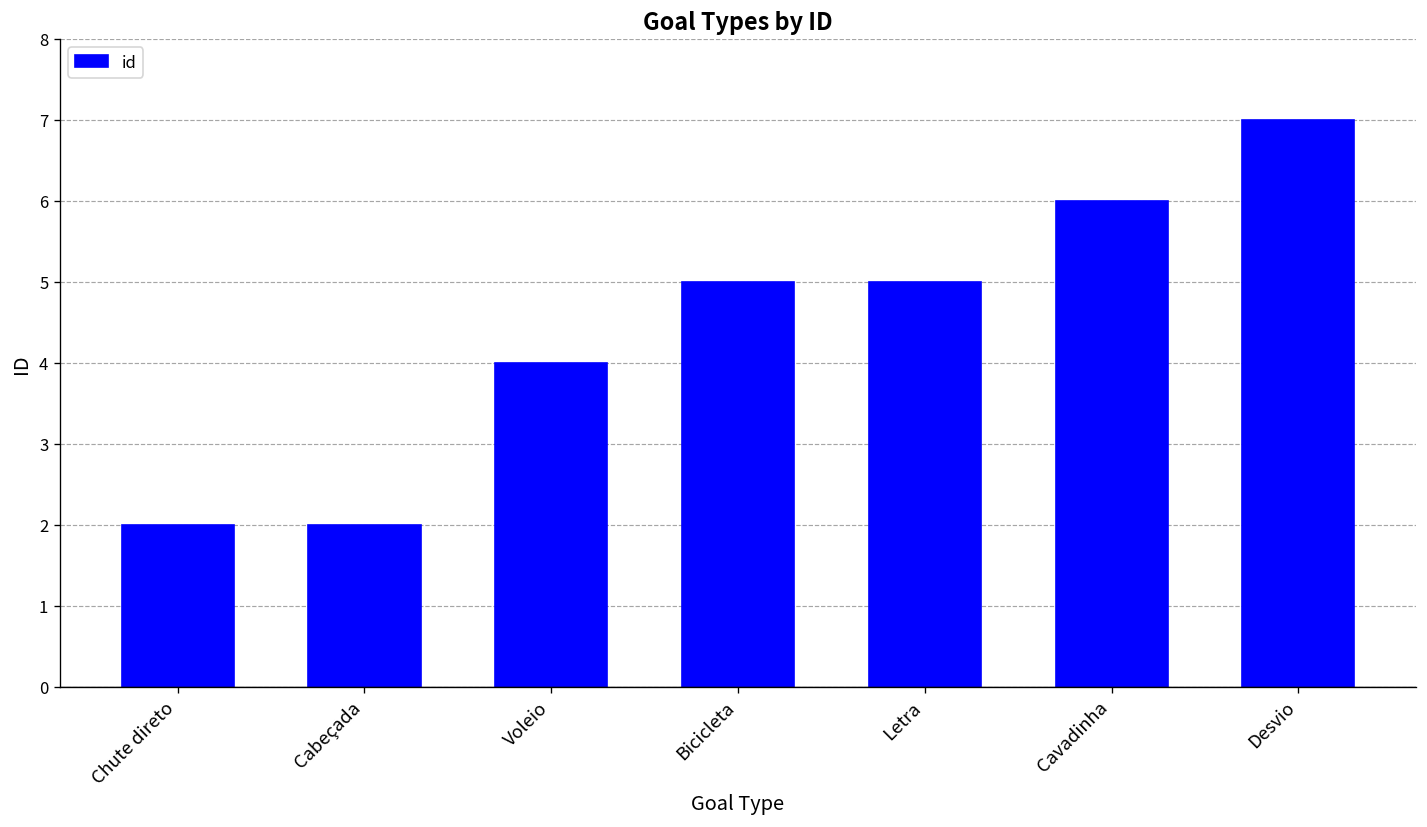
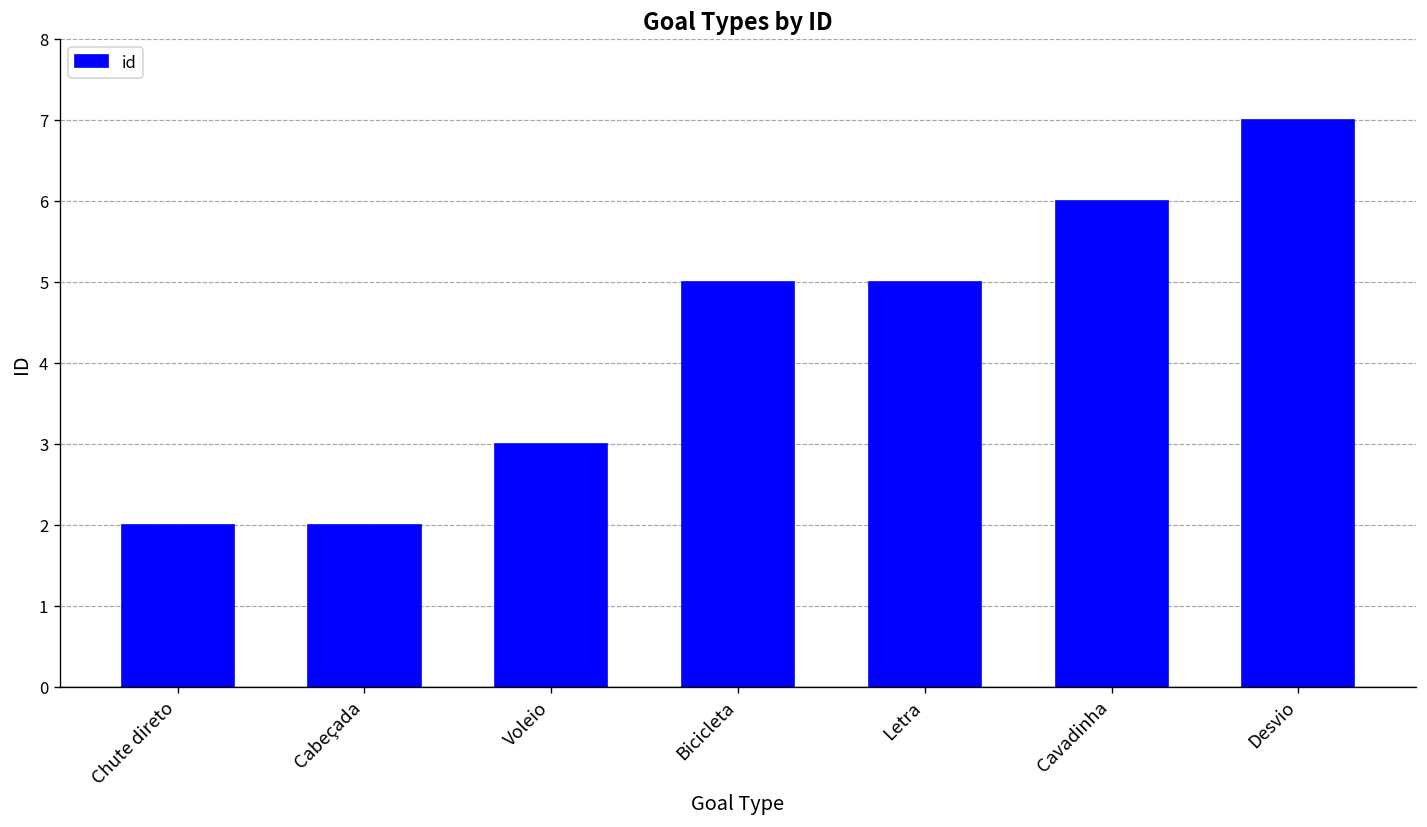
Voleio: 4 -> 3
